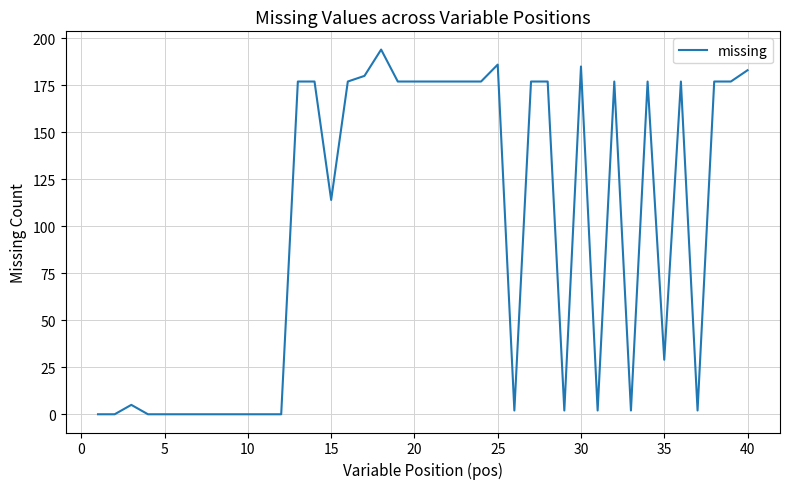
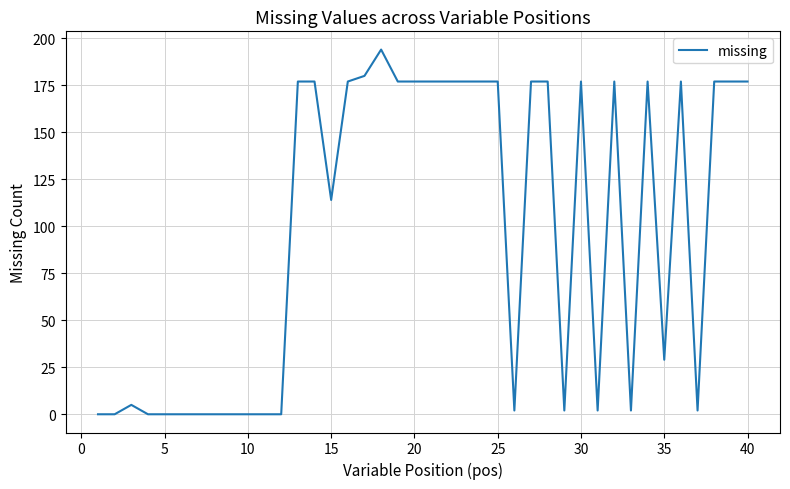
25: 186 -> 177
30: 185 -> 177
40: 183 -> 177
